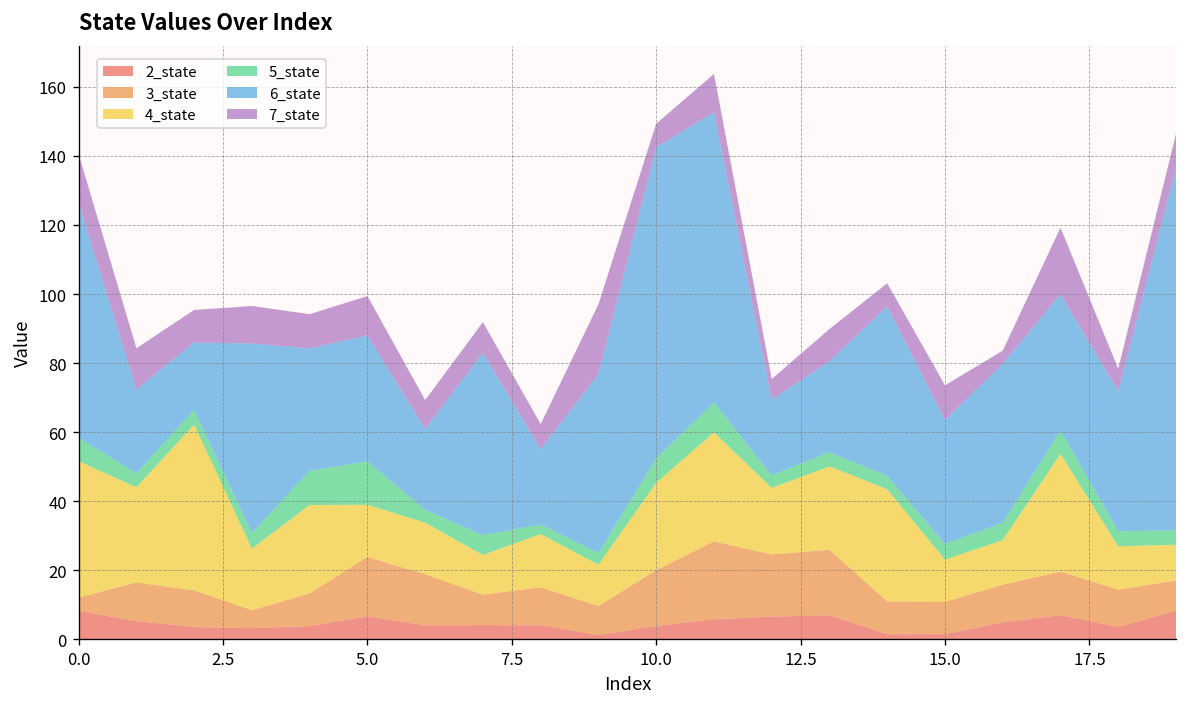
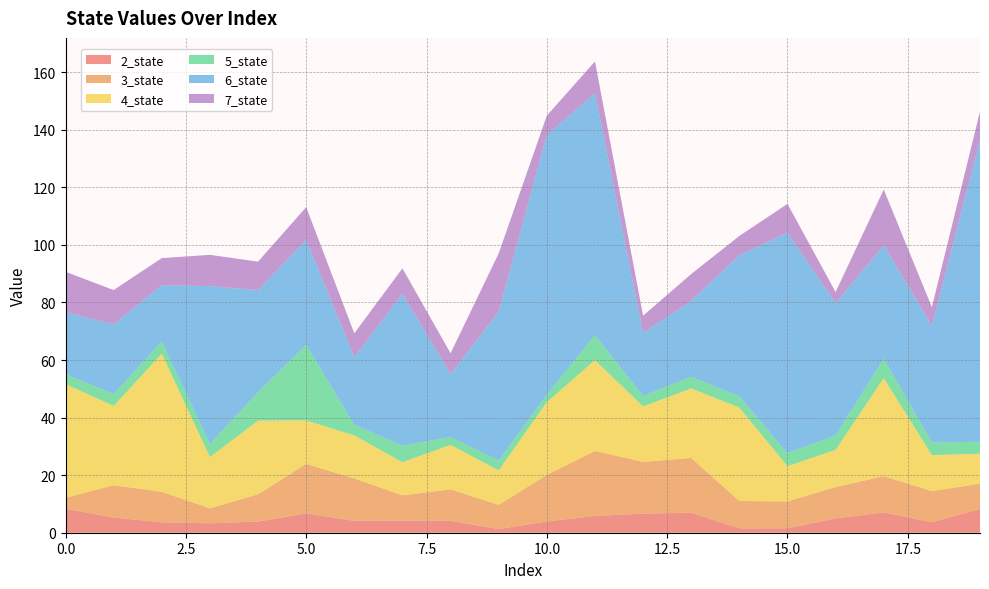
5_state, 0.0: 7 -> 3
6_state, 0.0: 68 -> 22
5_state, 5.0: 13 -> 26
5_state, 10.0: 7 -> 3
6_state, 15.0: 36 -> 77
